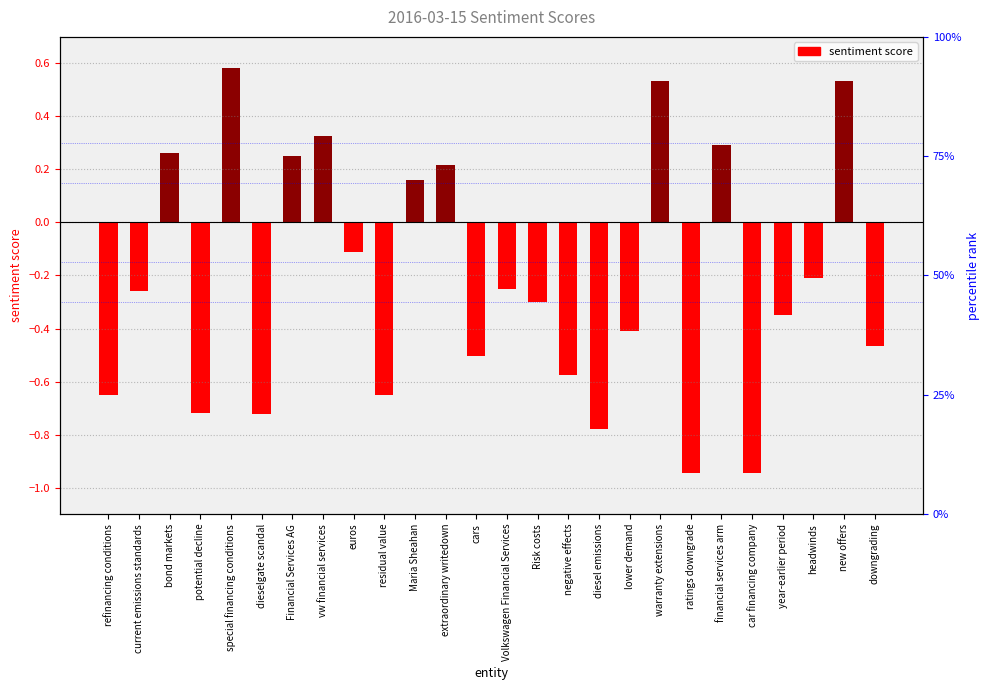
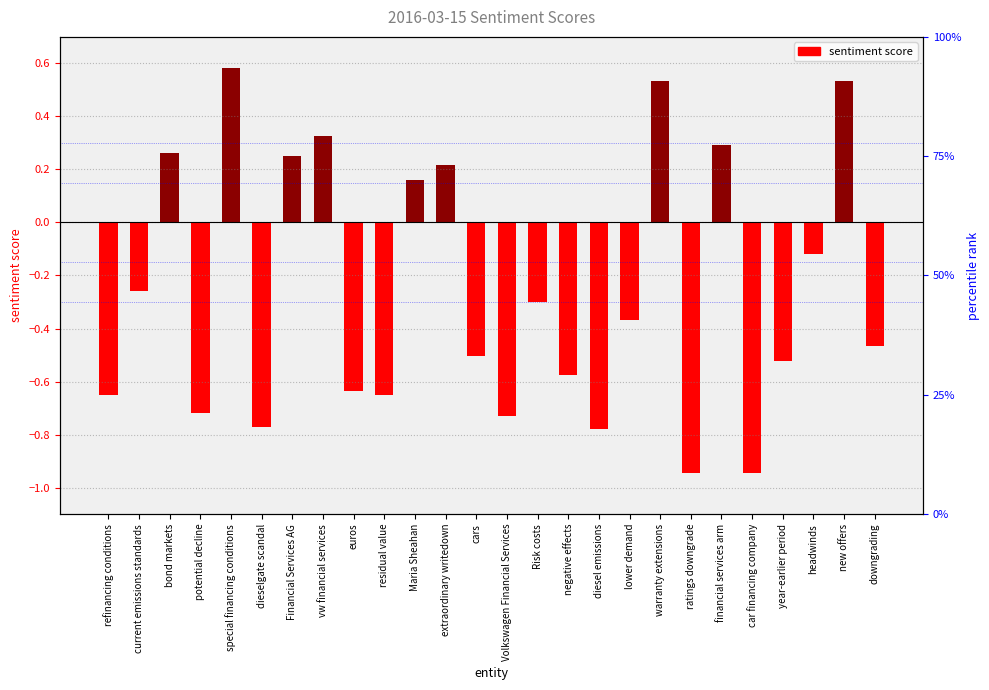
dieselgate scandal: -0.72 -> -0.77
euros: -0.11 -> -0.63
Volkswagen Financial Services: -0.25 -> -0.73
lower demand: -0.41 -> -0.37
year-earlier period: -0.35 -> -0.52
headwinds: -0.21 -> -0.12
